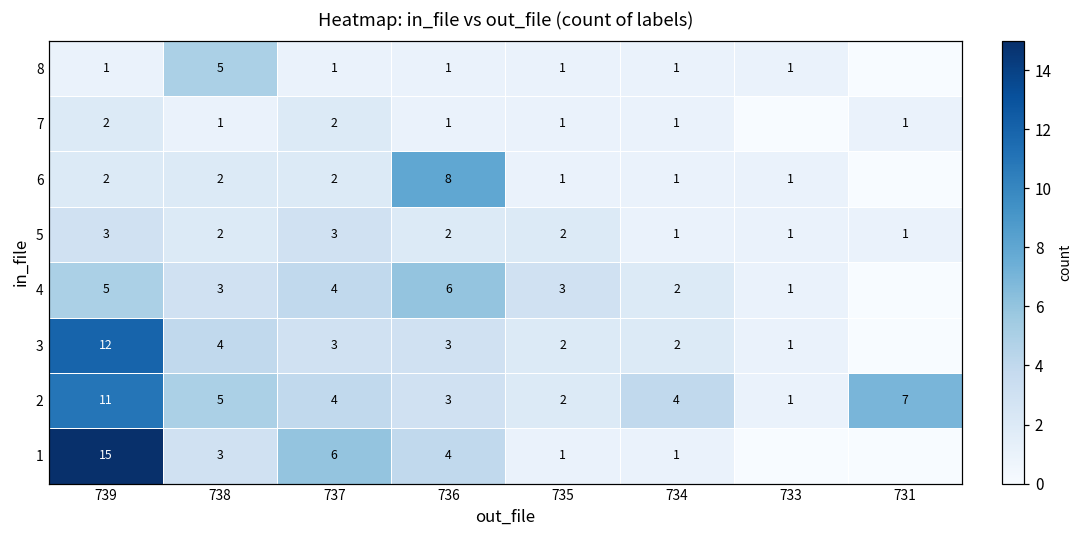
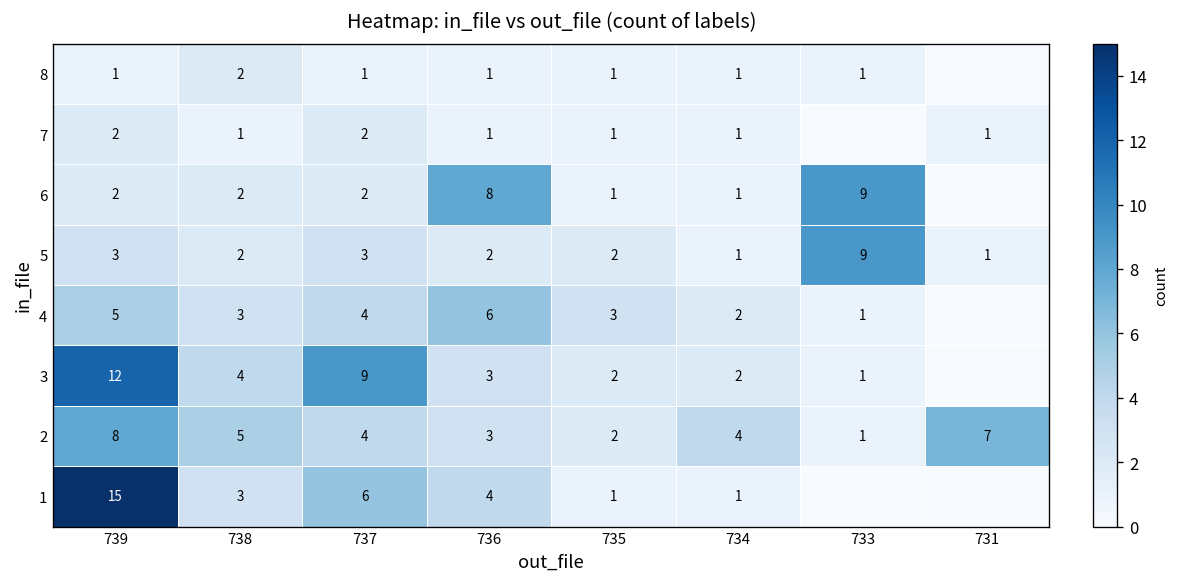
8, 738: 5 -> 2
6, 733: 1 -> 9
5, 733: 1 -> 9
3, 737: 3 -> 9
2, 739: 11 -> 8
